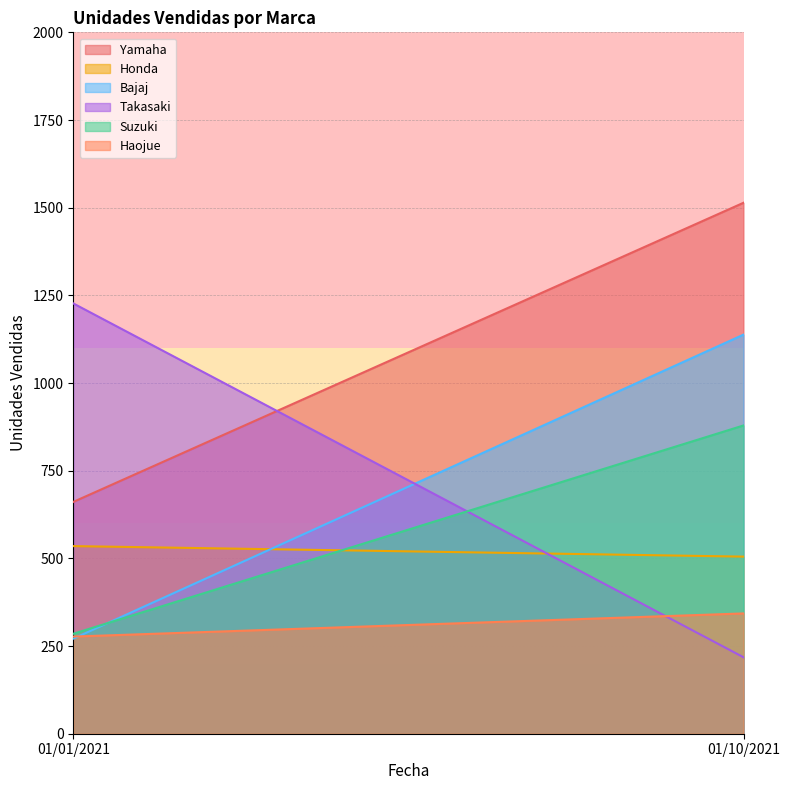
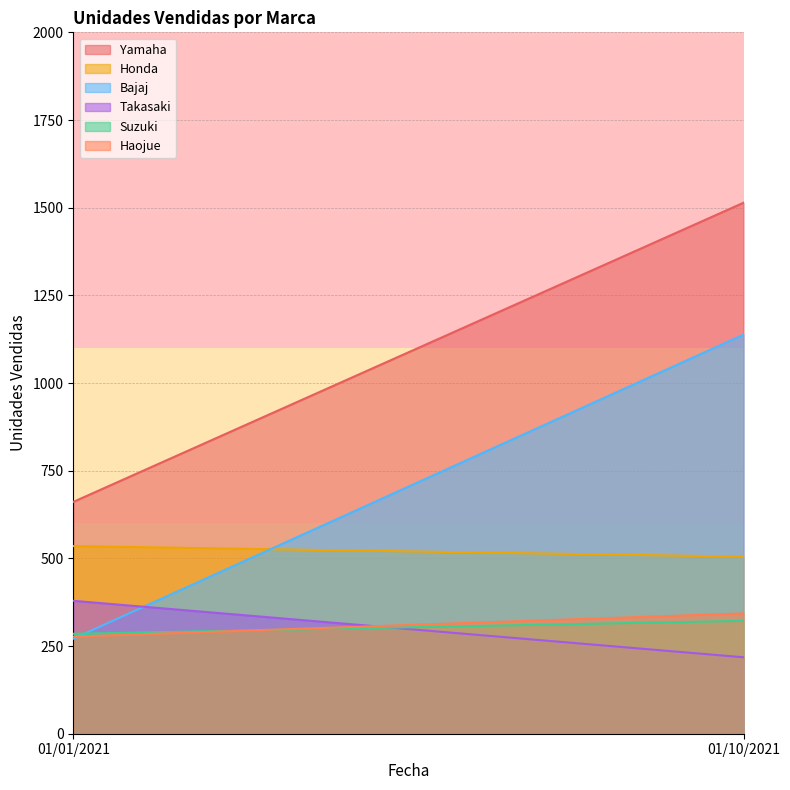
Takasaki, 01/01/2021: 1230 -> 380
Suzuki, 01/10/2021: 880 -> 320
